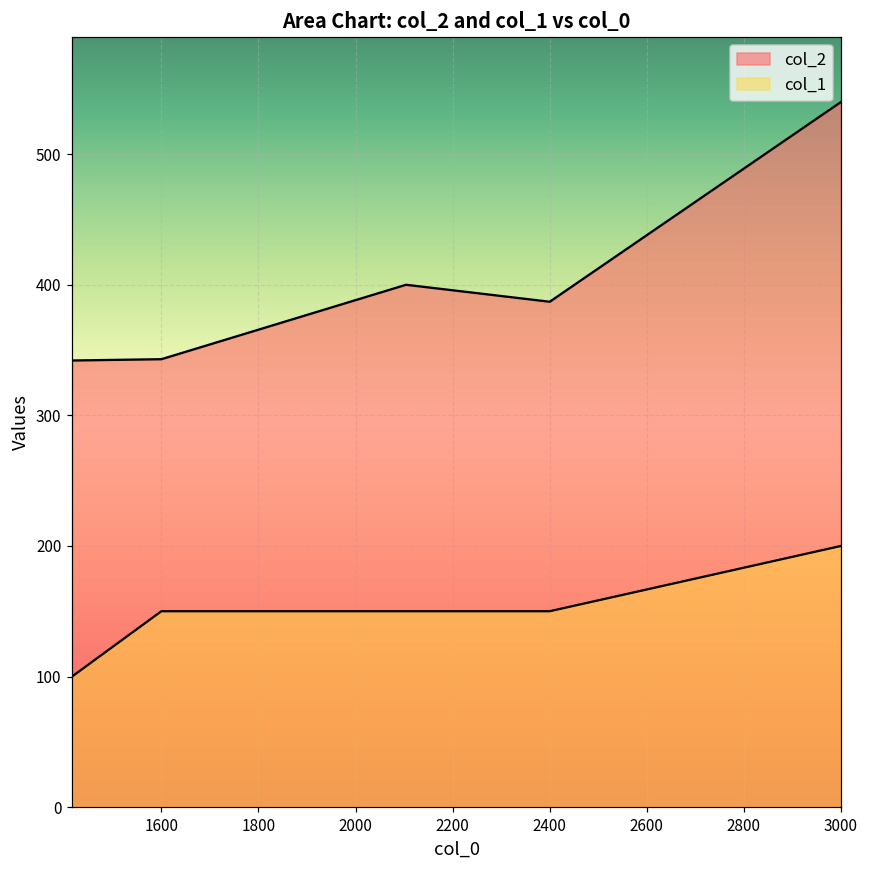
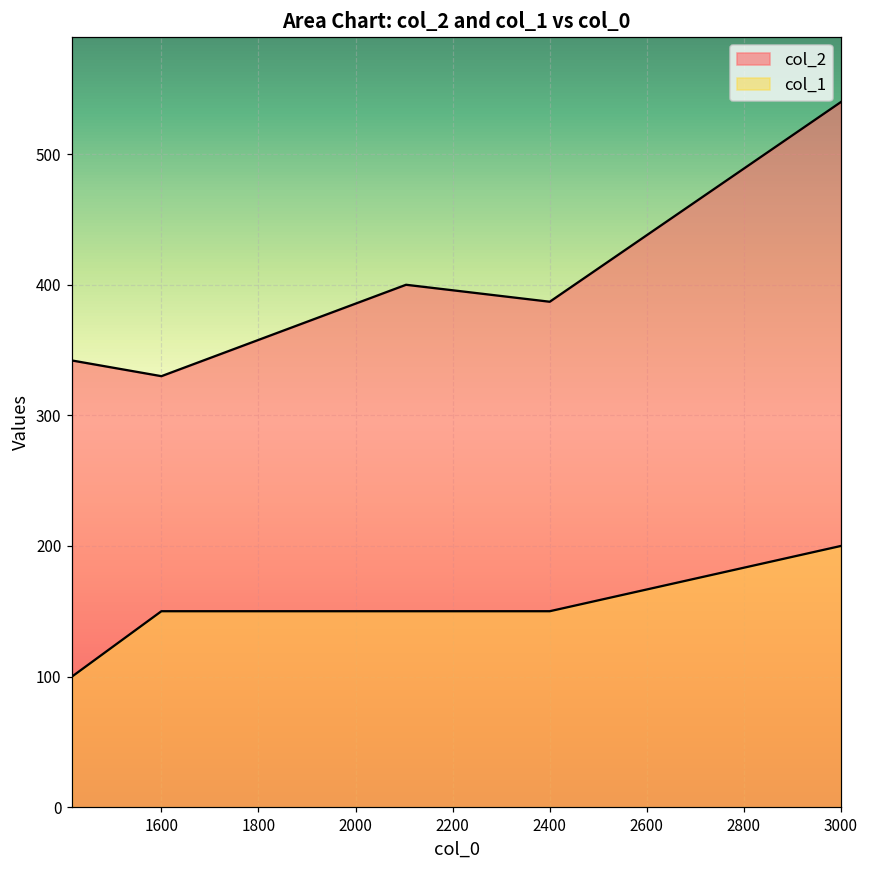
col_2, 1600: 343 -> 330
